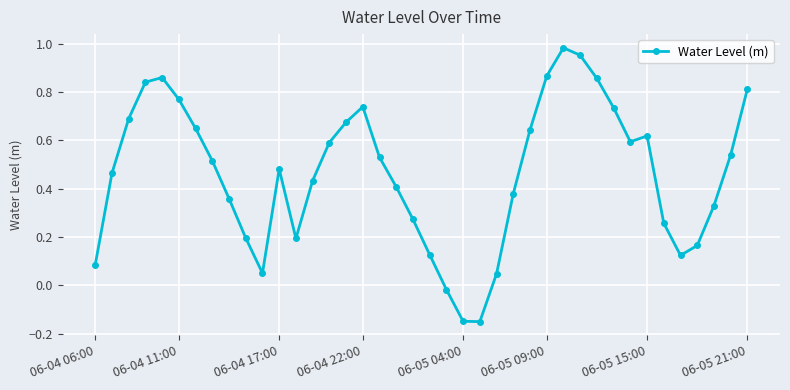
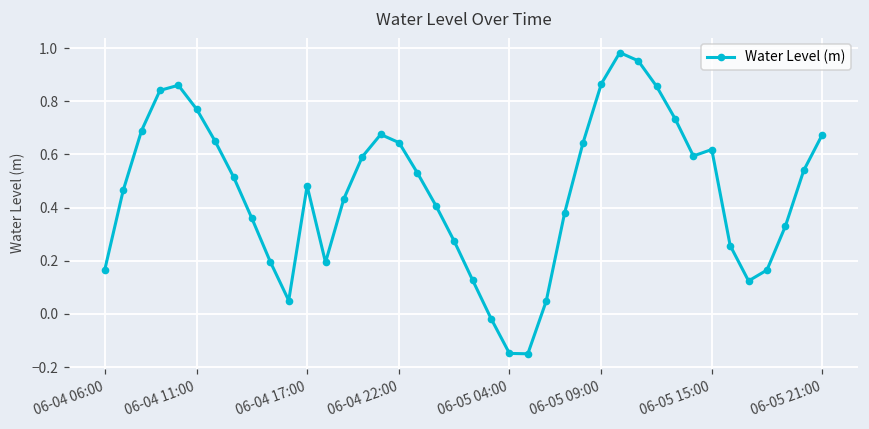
06-04 06:00: 0.09 -> 0.17
06-04 22:00: 0.74 -> 0.64
06-05 21:00: 0.81 -> 0.67
